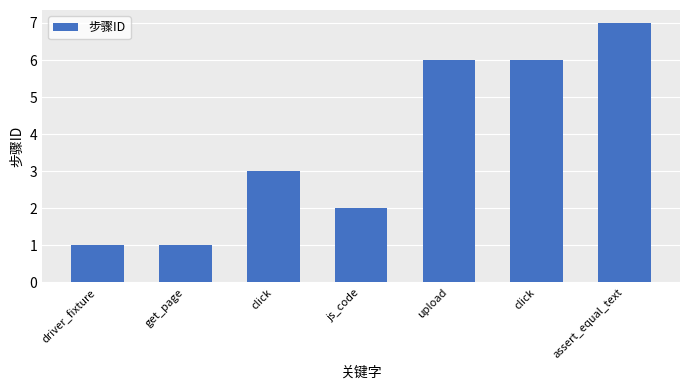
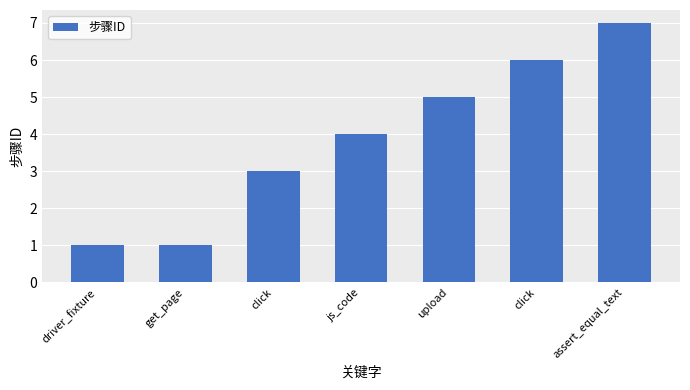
js_code: 2 -> 4
upload: 6 -> 5
